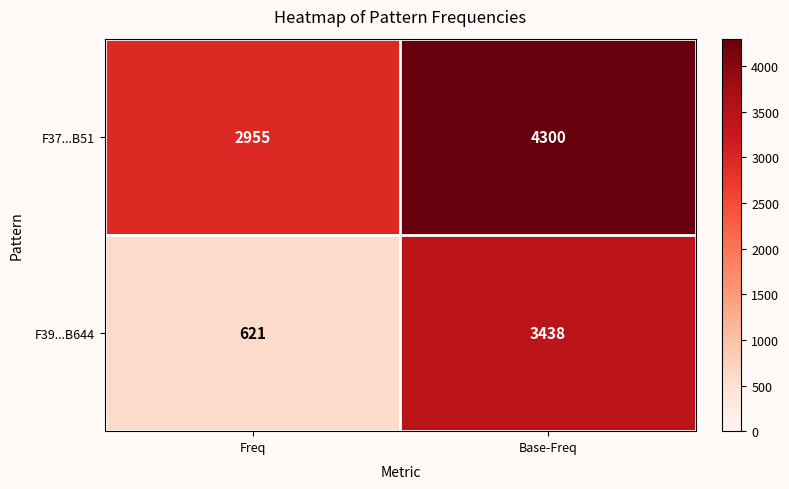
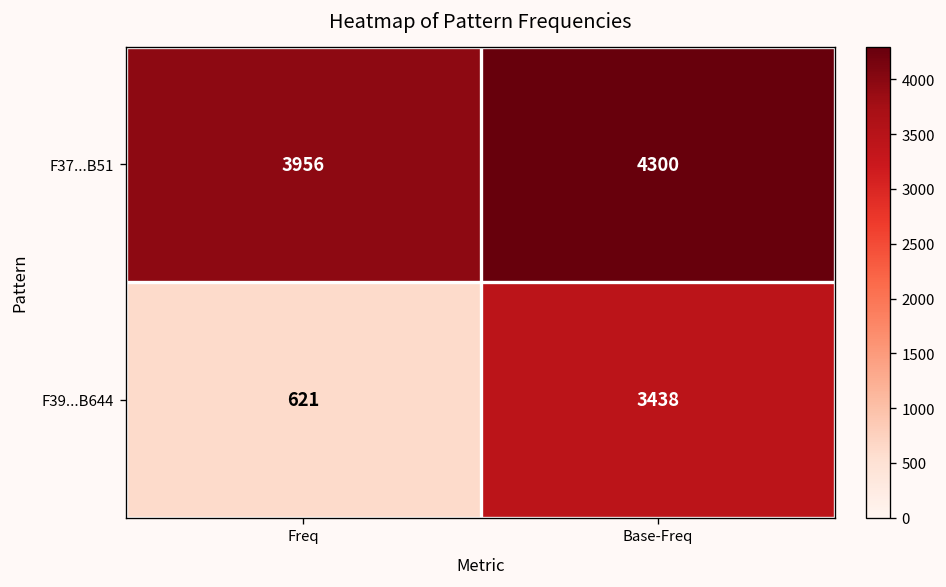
F37...B51, Freq: 2955 -> 3956
